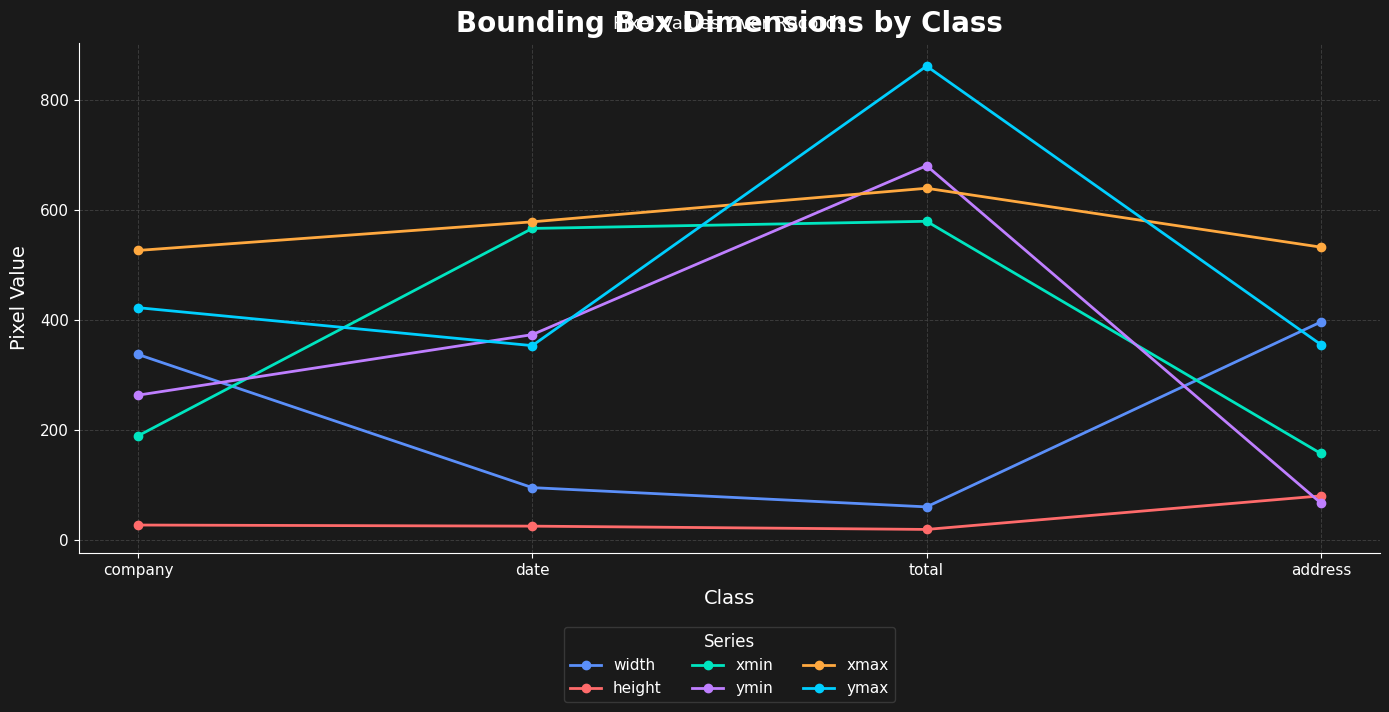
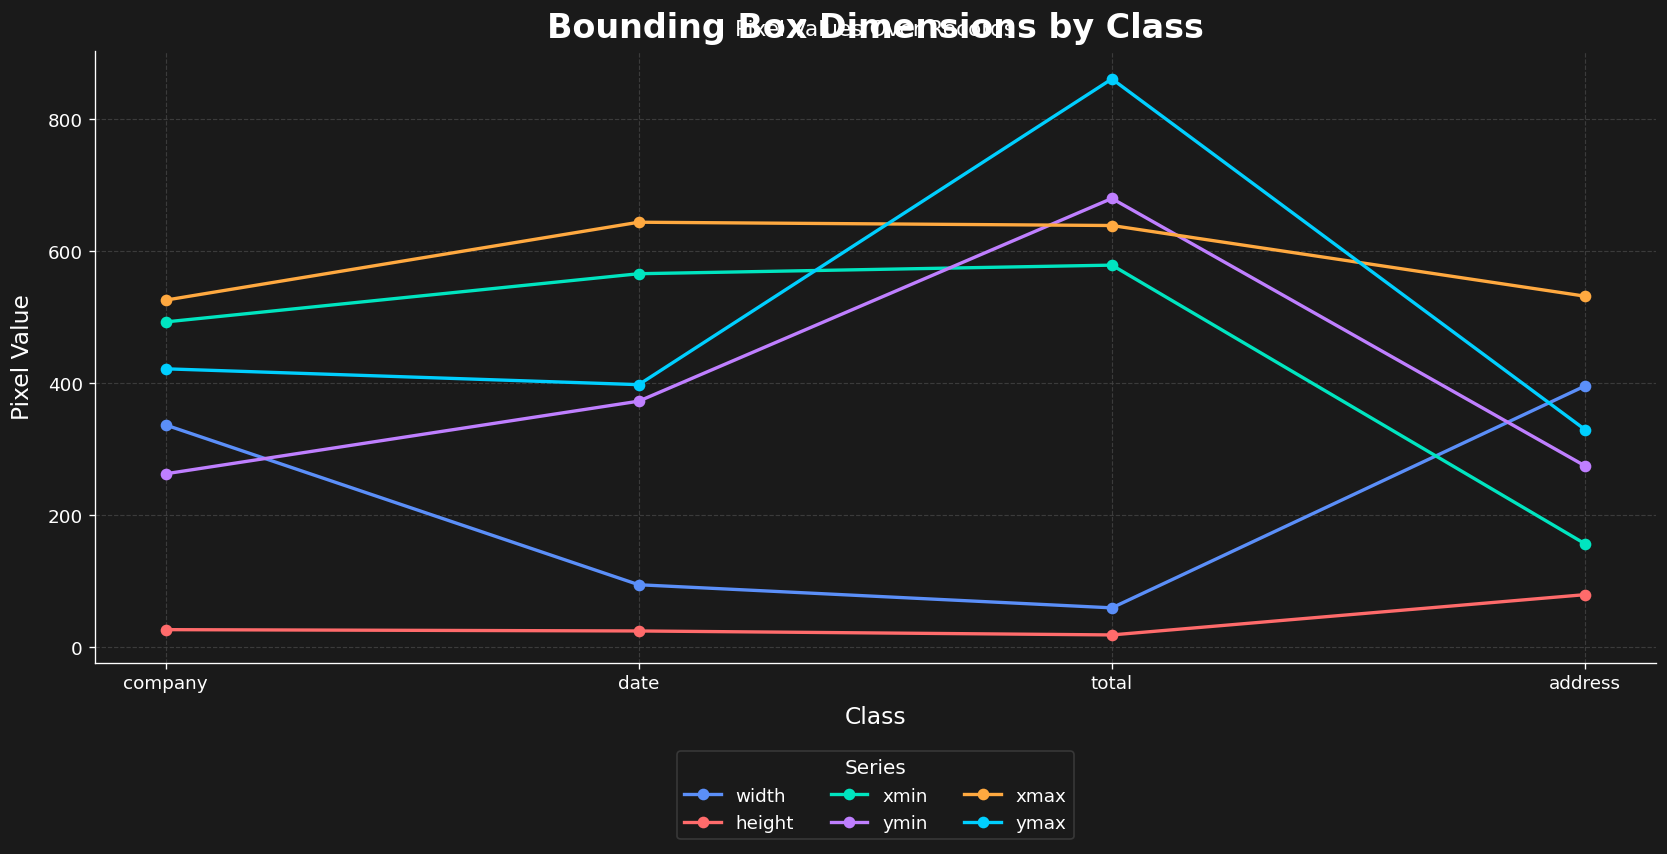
xmin, company: 190 -> 490
xmax, date: 580 -> 640
ymax, date: 350 -> 400
ymin, address: 70 -> 280
ymax, address: 360 -> 330
